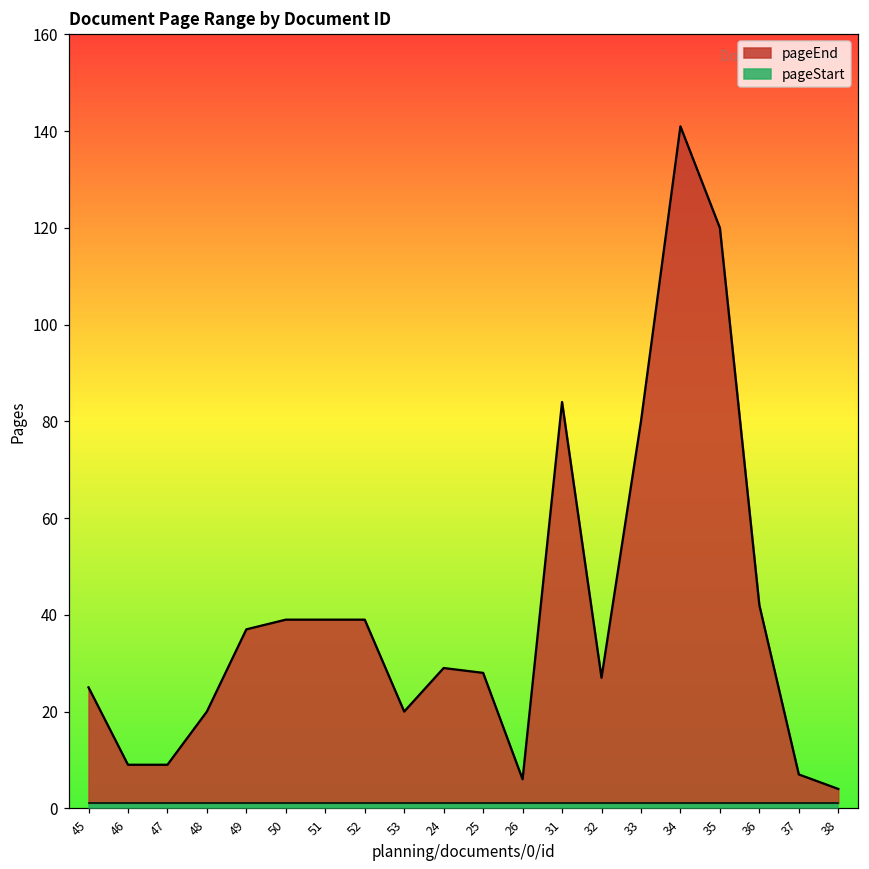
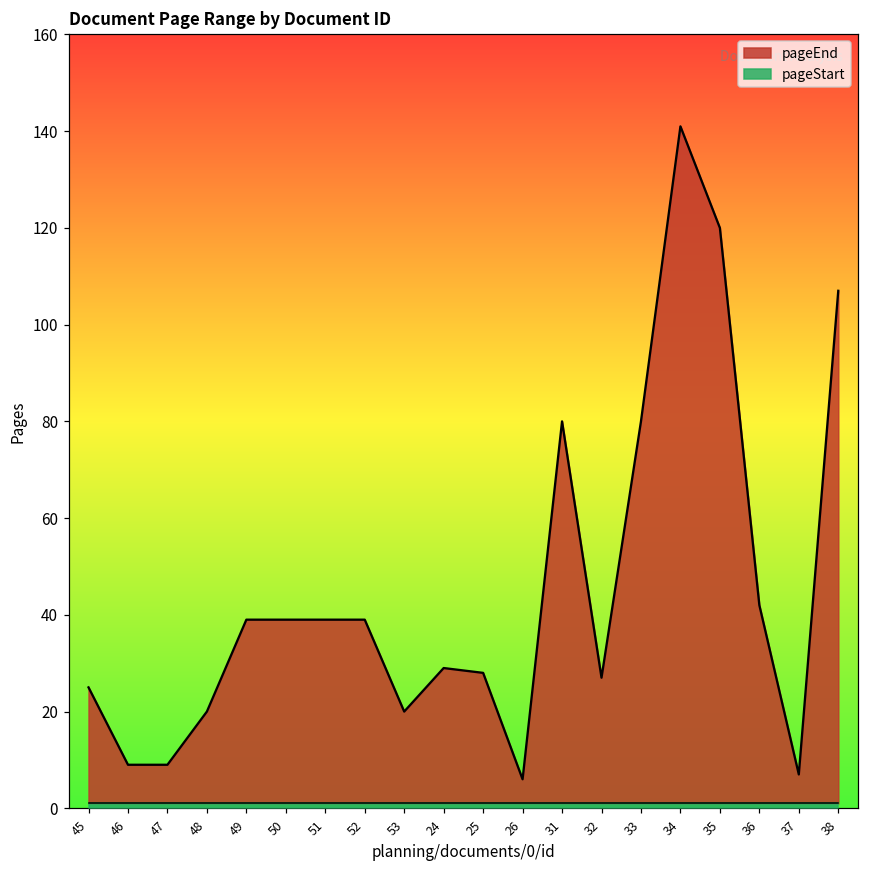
pageEnd, 49: 37 -> 39
pageEnd, 31: 84 -> 80
pageEnd, 38: 4 -> 107
